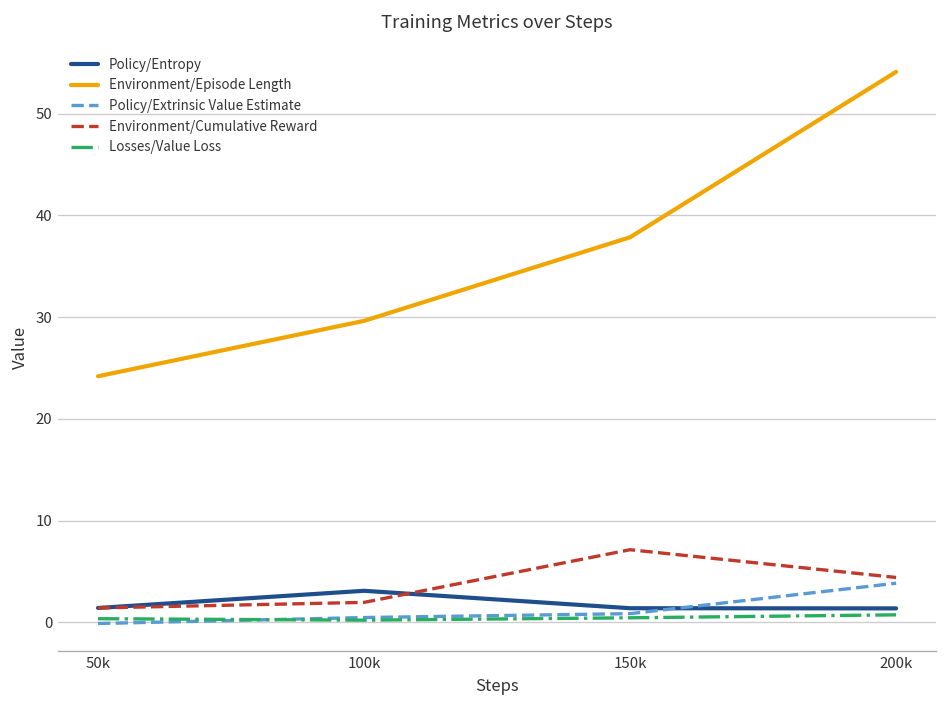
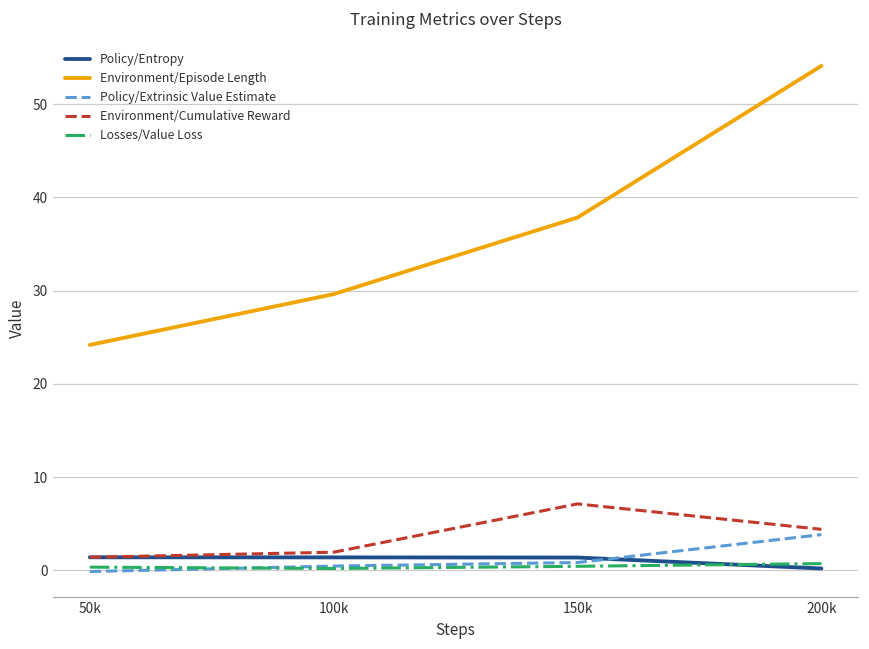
Policy/Entropy, 100k: 3 -> 1
Policy/Entropy, 200k: 1 -> 0
